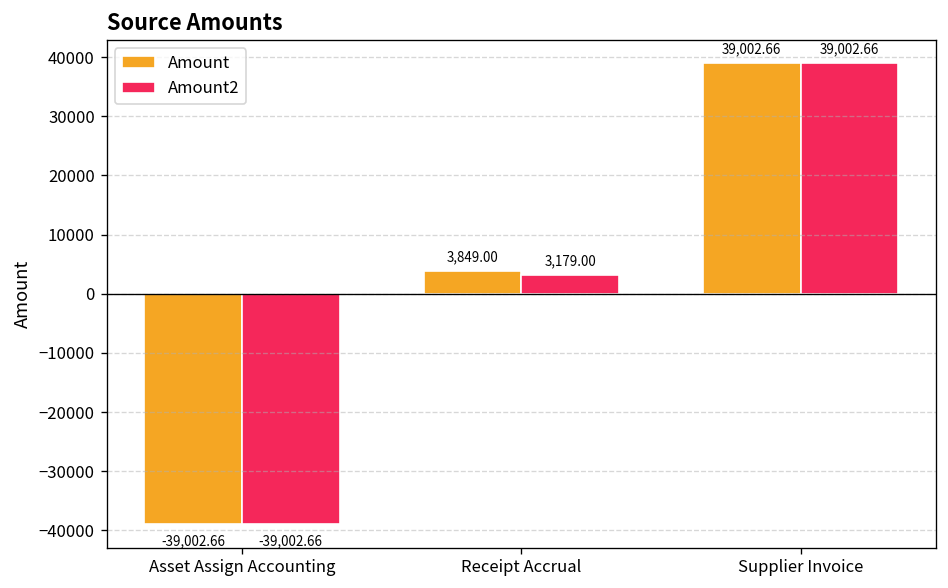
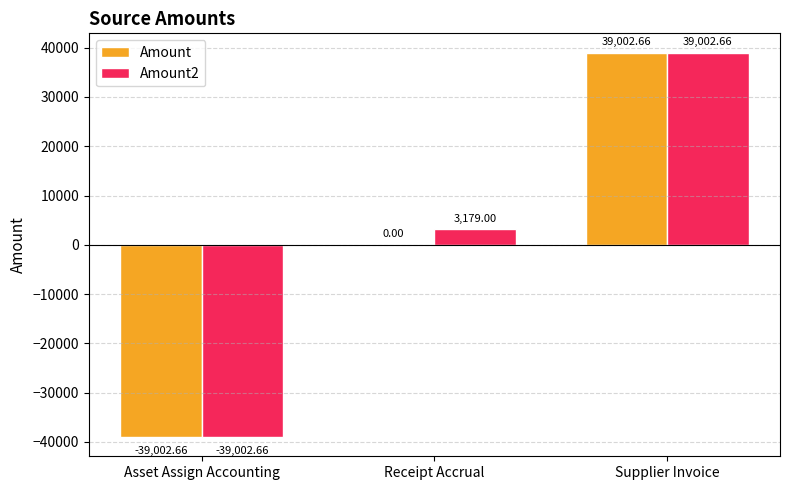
Amount, Receipt Accrual: 3,849.00 -> 0.00
